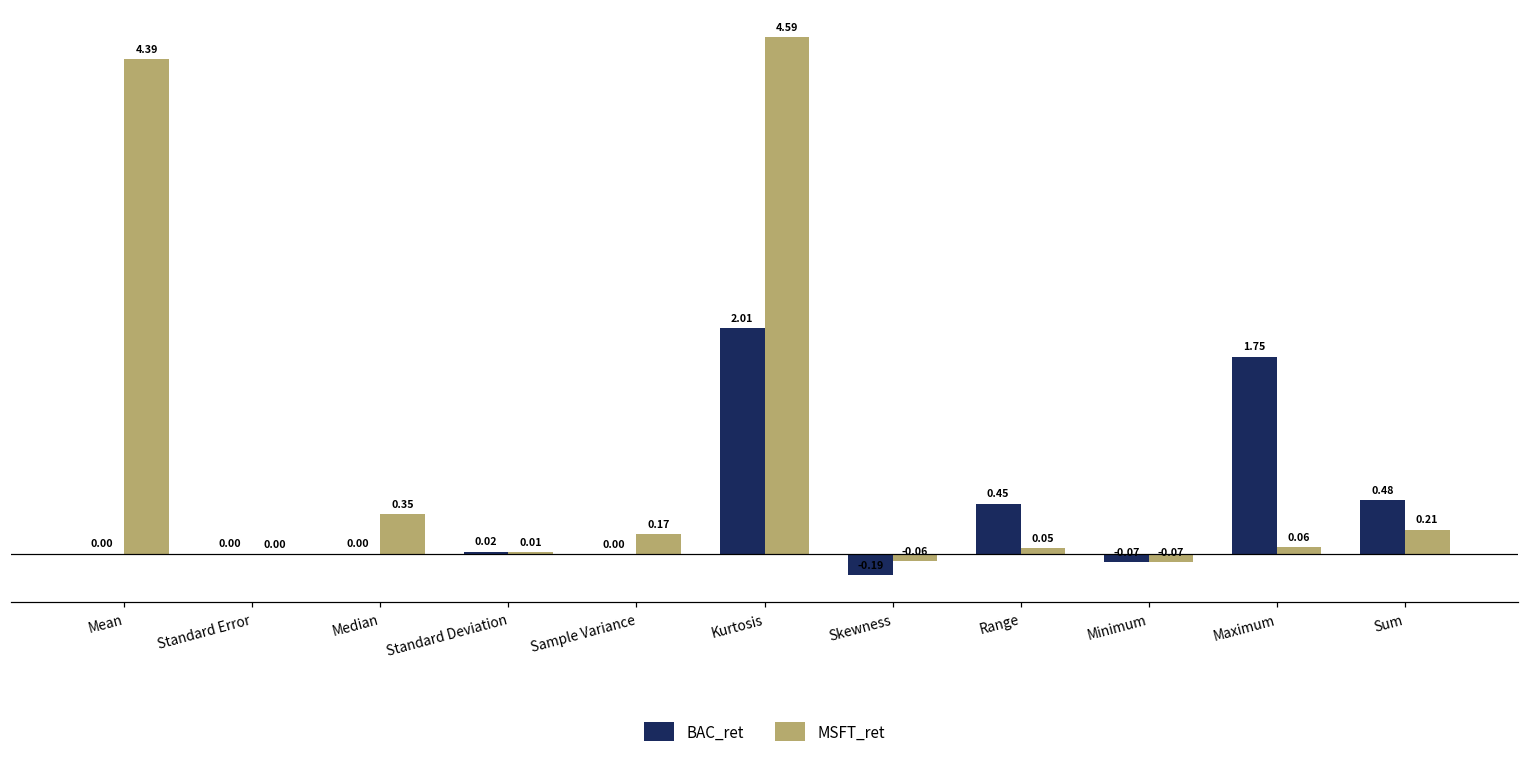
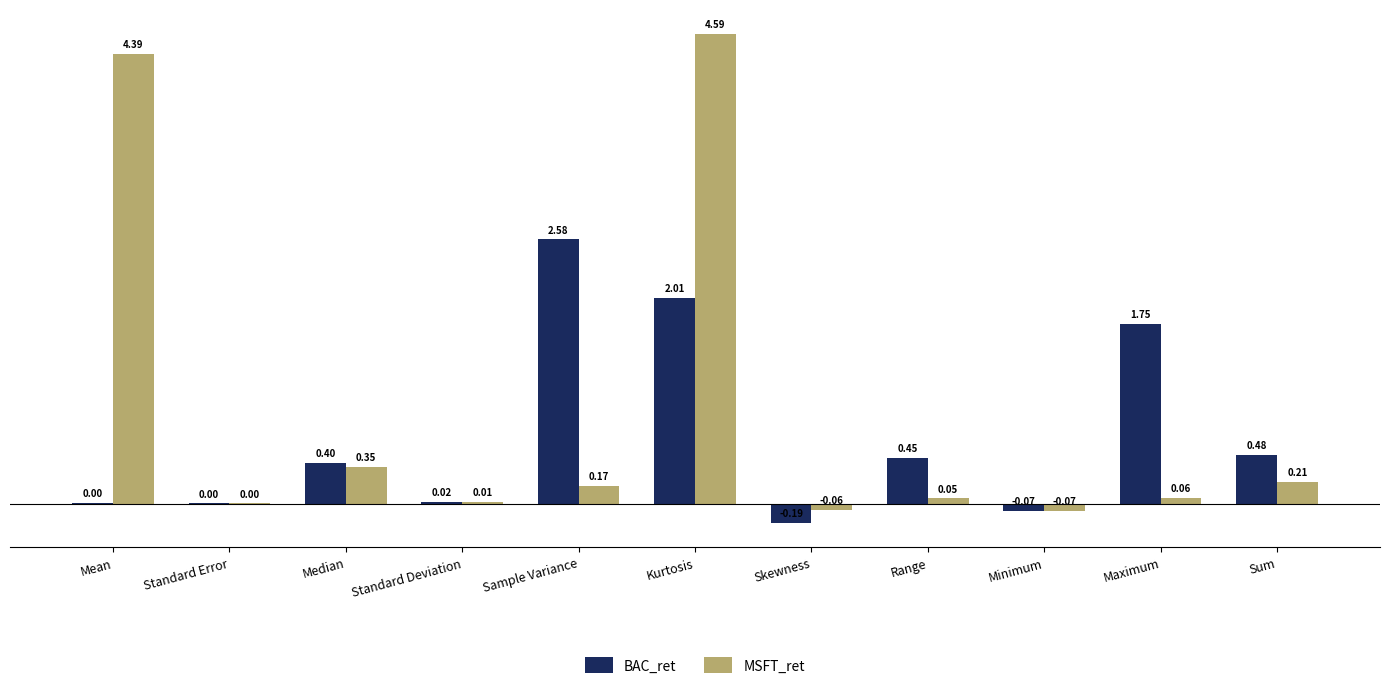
BAC_ret, Median: 0.00 -> 0.40
BAC_ret, Sample Variance: 0.00 -> 2.58
